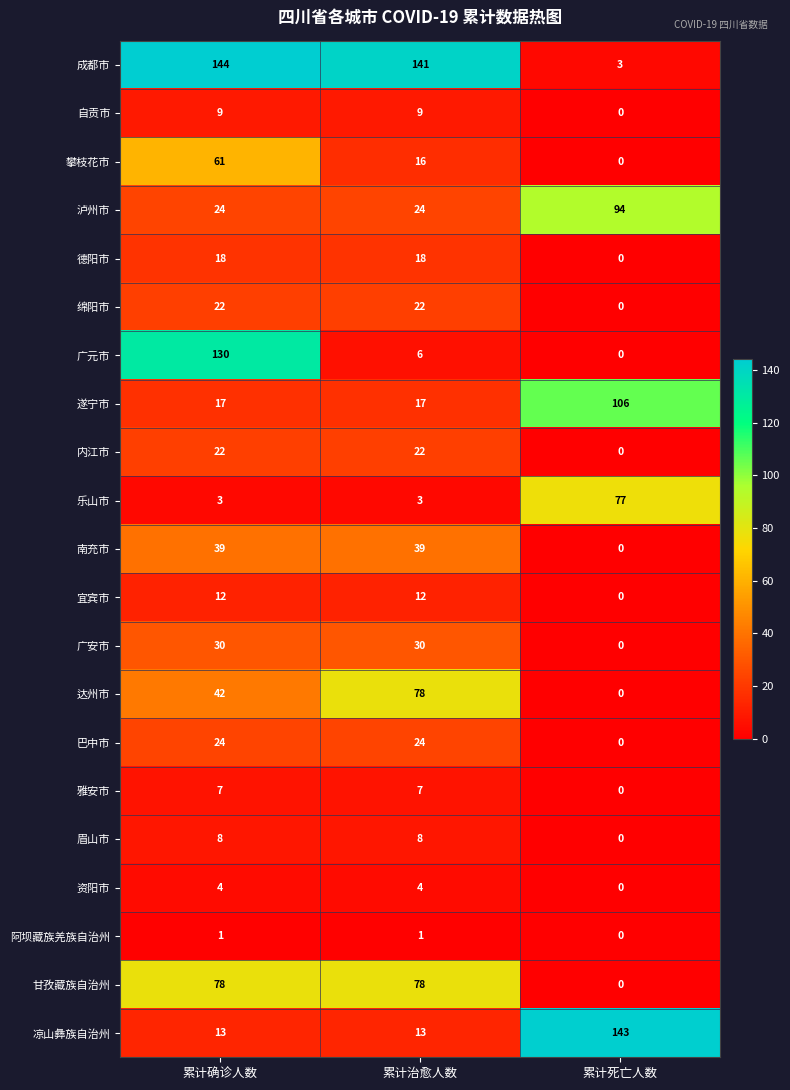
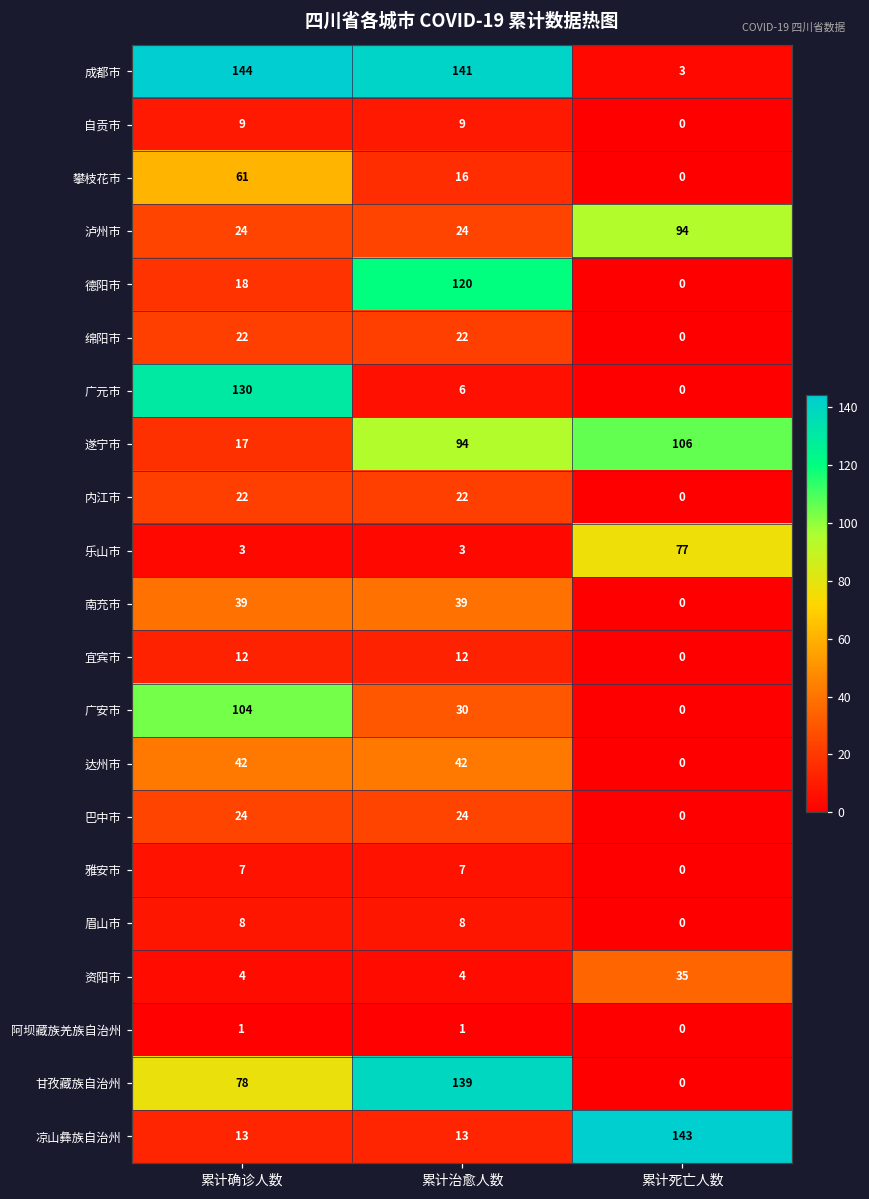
德阳市, 累计治愈人数: 18 -> 120
遂宁市, 累计治愈人数: 17 -> 94
广安市, 累计确诊人数: 30 -> 104
达州市, 累计治愈人数: 78 -> 42
资阳市, 累计死亡人数: 0 -> 35
甘孜藏族自治州, 累计治愈人数: 78 -> 139
